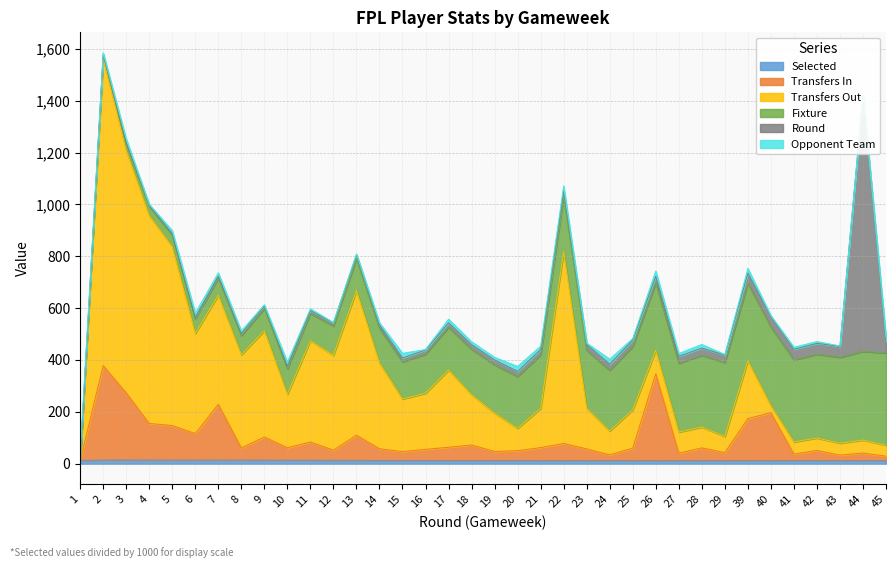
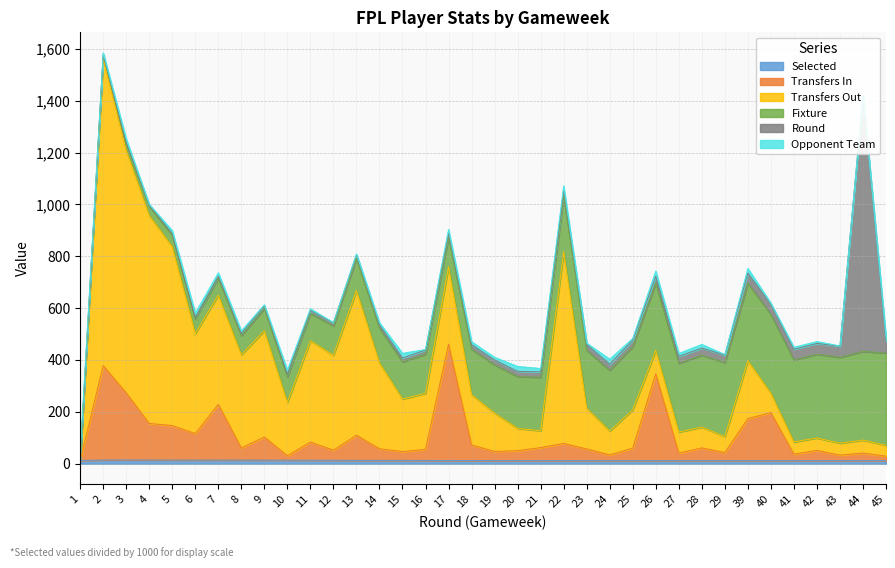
Transfers In, 10: 50 -> 20
Transfers In, 17: 50 -> 450
Fixture, 17: 170 -> 110
Transfers Out, 21: 150 -> 70
Transfers Out, 40: 30 -> 70
